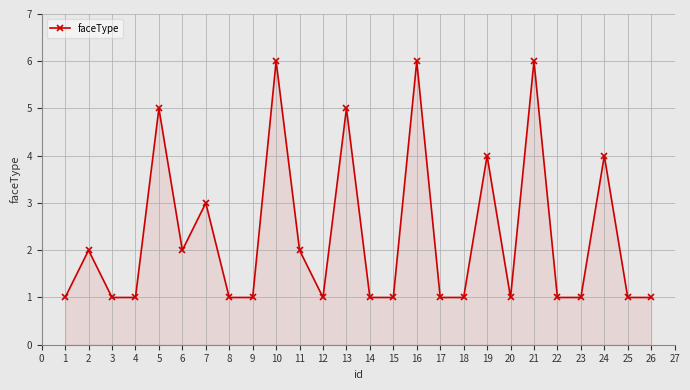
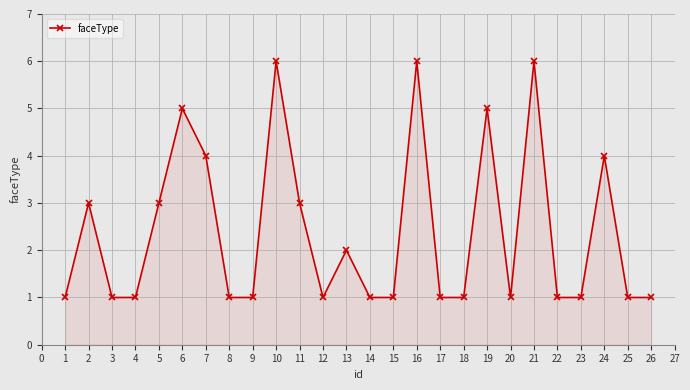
2: 2 -> 3
5: 5 -> 3
6: 2 -> 5
7: 3 -> 4
11: 2 -> 3
13: 5 -> 2
19: 4 -> 5
